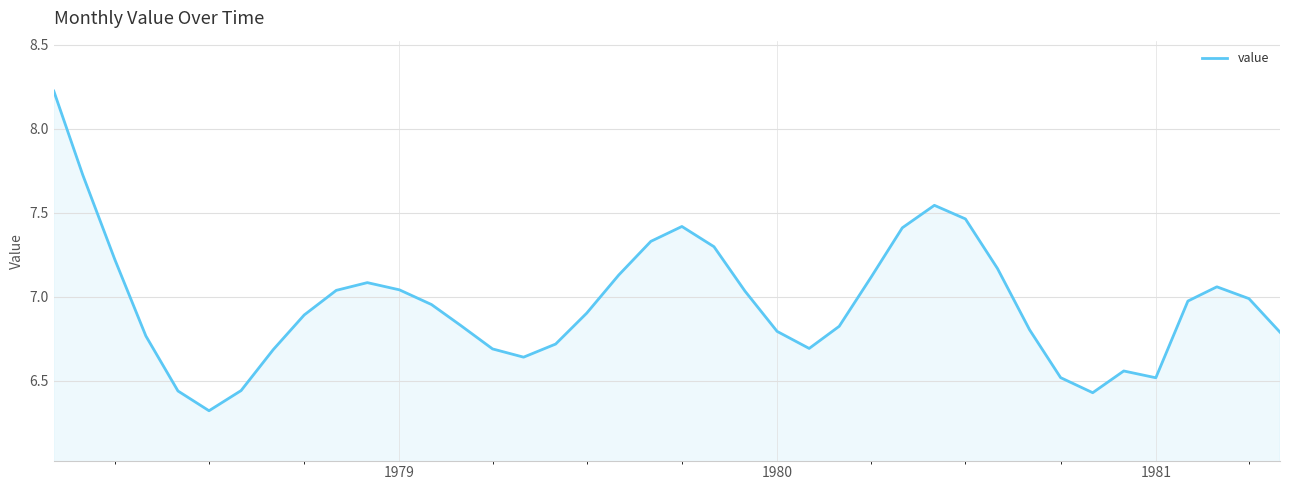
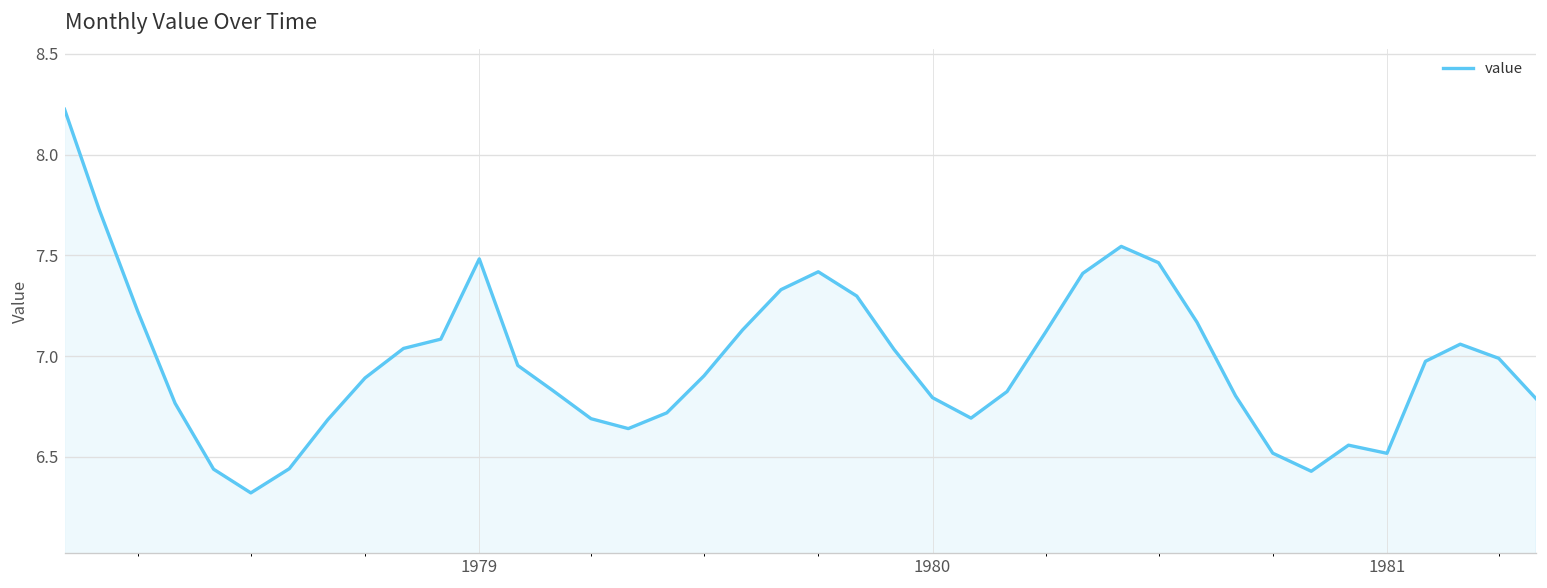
1979: 7.04 -> 7.48
